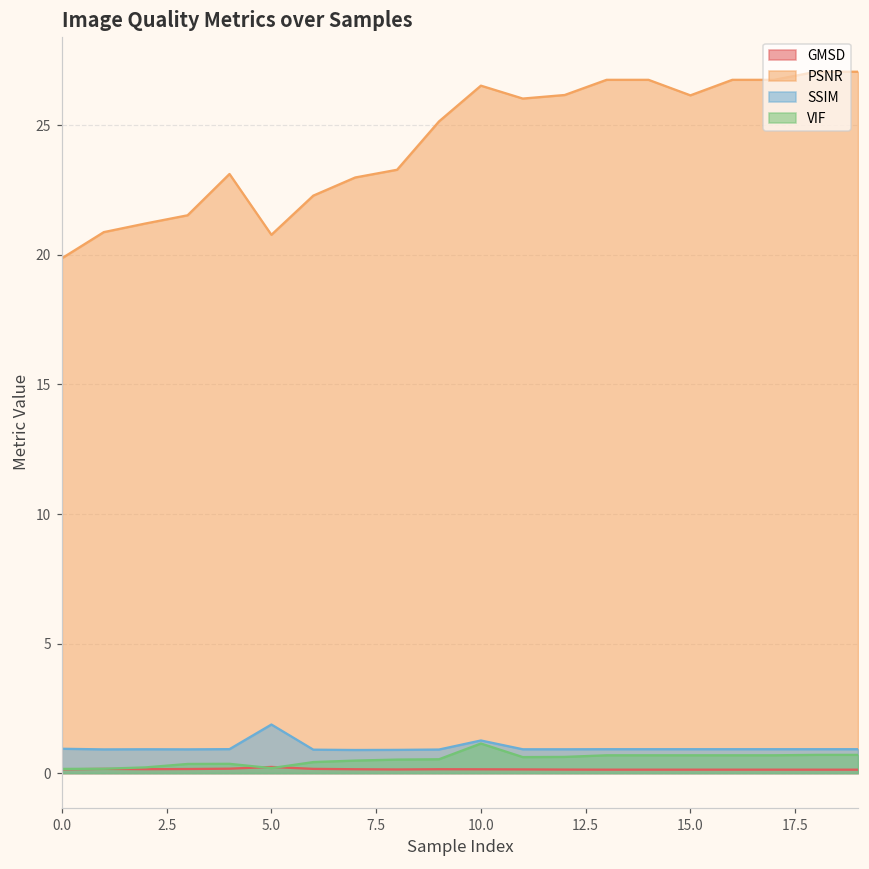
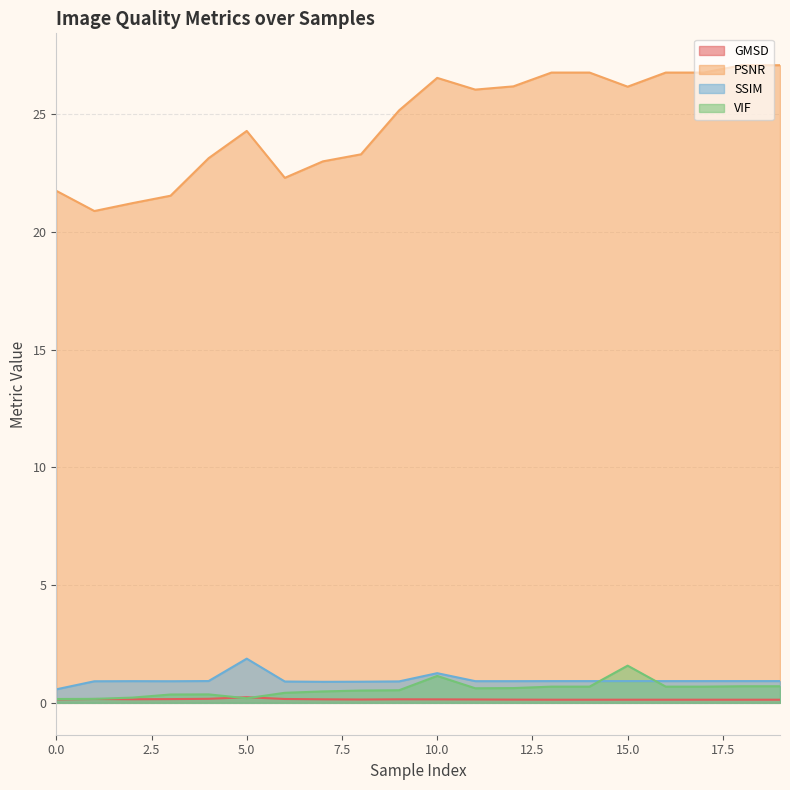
PSNR, 0.0: 19.9 -> 21.7
SSIM, 0.0: 0.9 -> 0.6
PSNR, 5.0: 20.8 -> 24.3
VIF, 15.0: 0.7 -> 1.6
